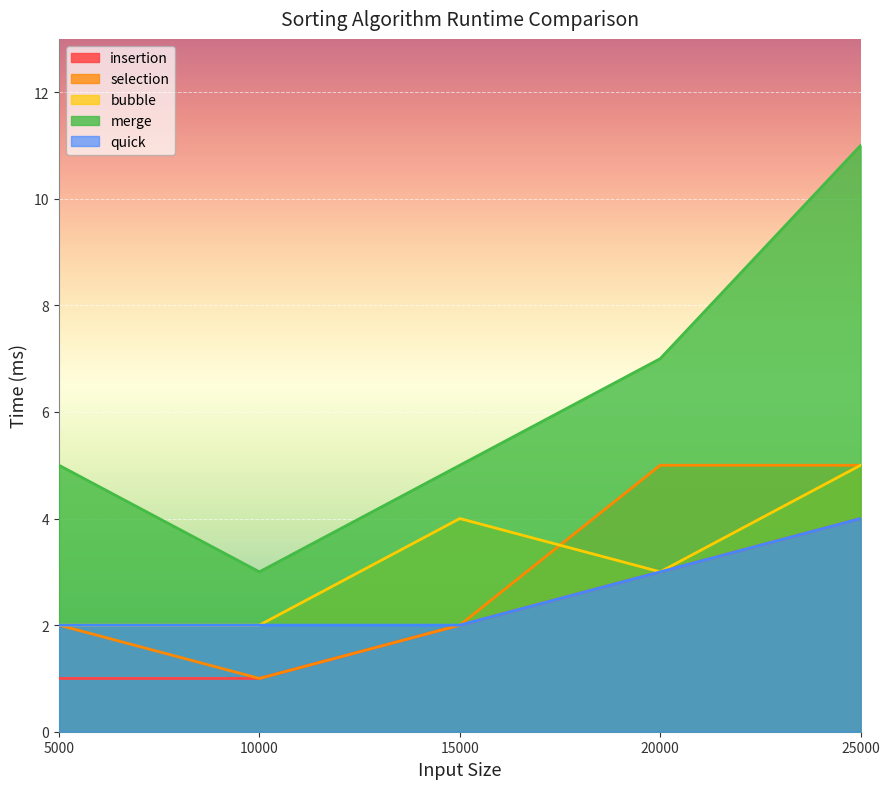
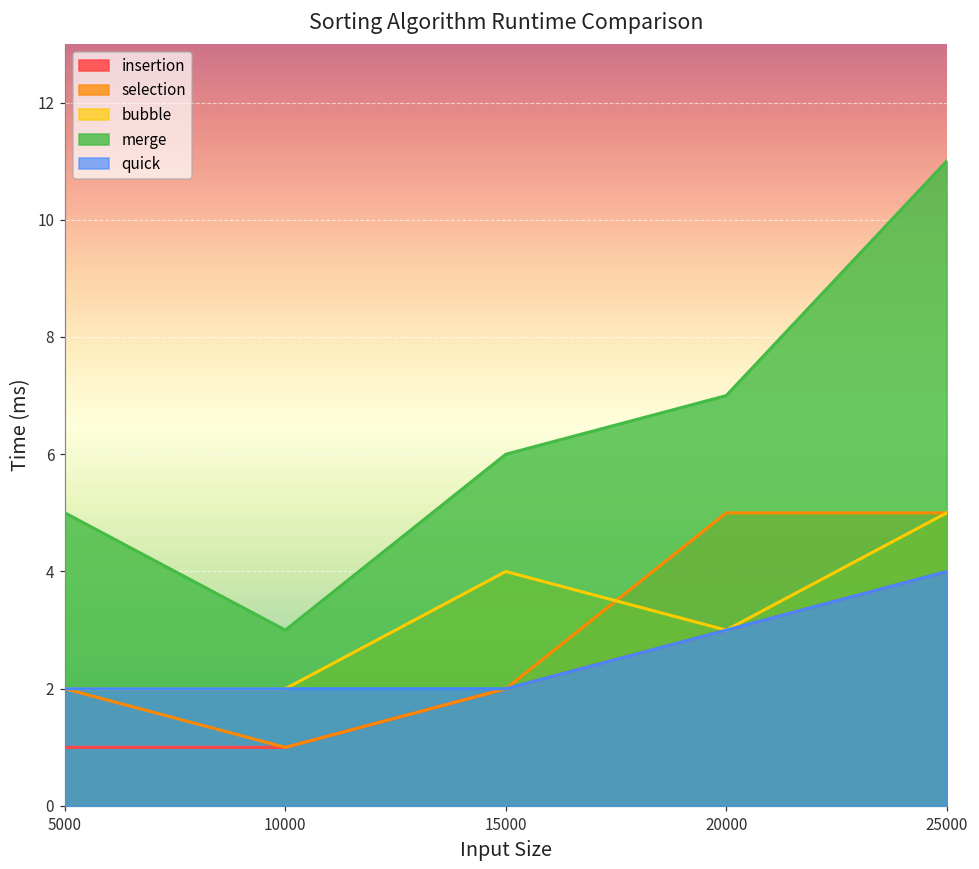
merge, 15000: 5 -> 6
